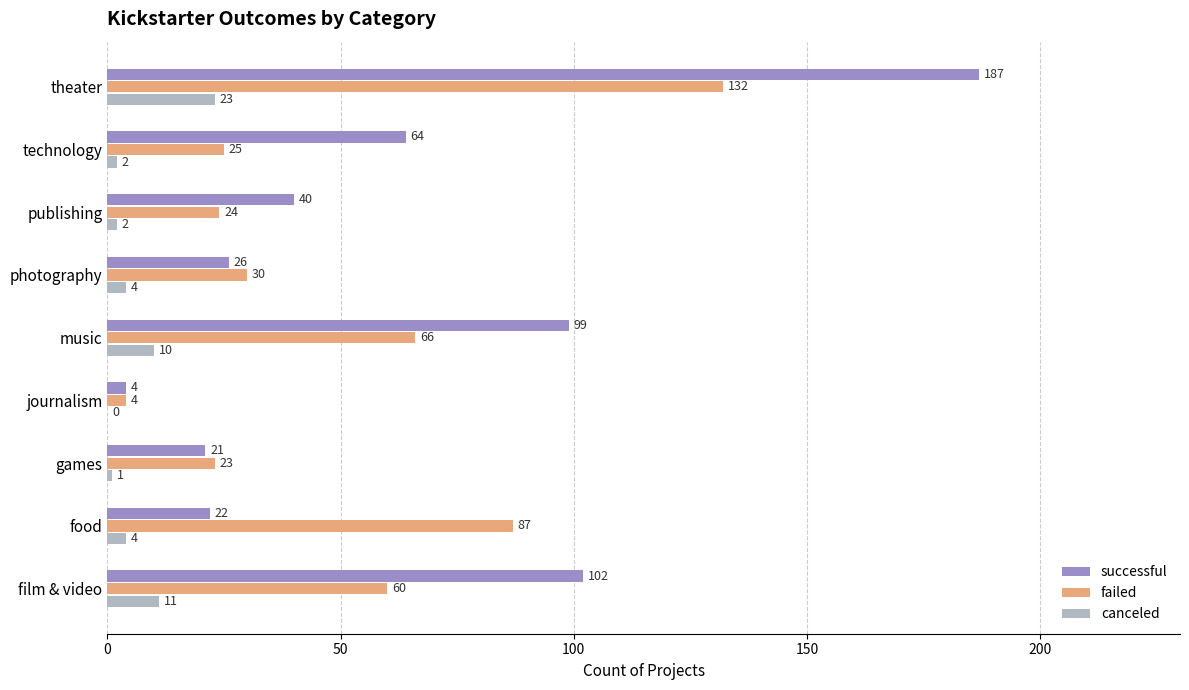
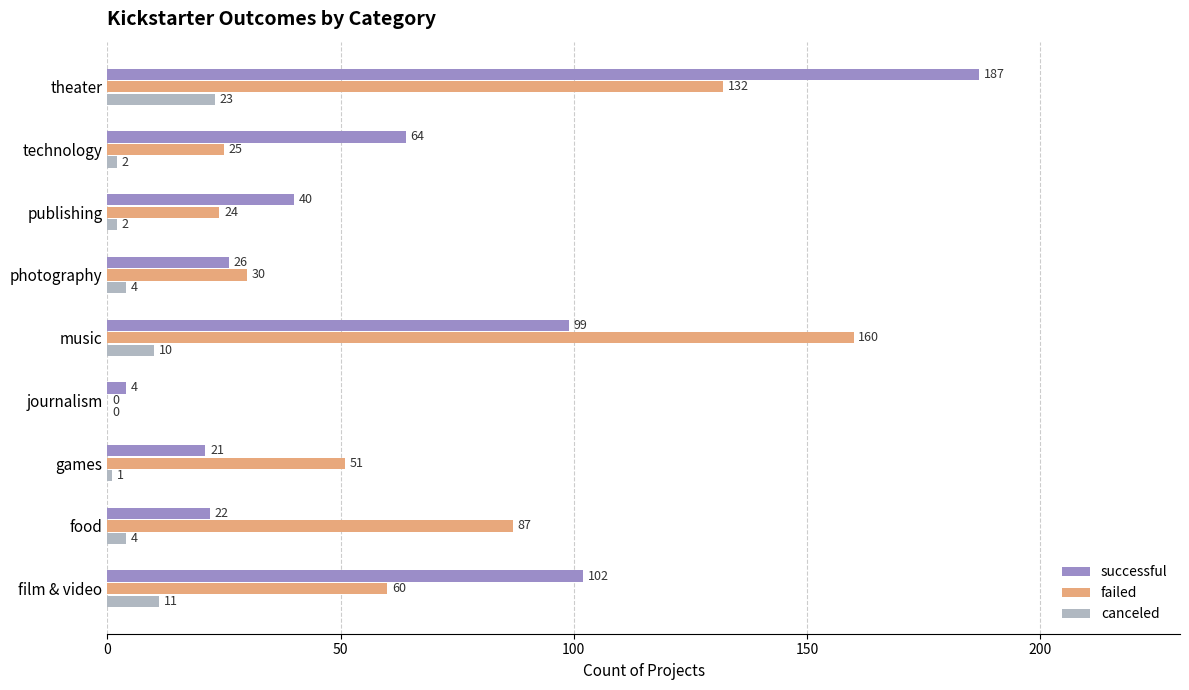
failed, music: 66 -> 160
failed, journalism: 4 -> 0
failed, games: 23 -> 51
